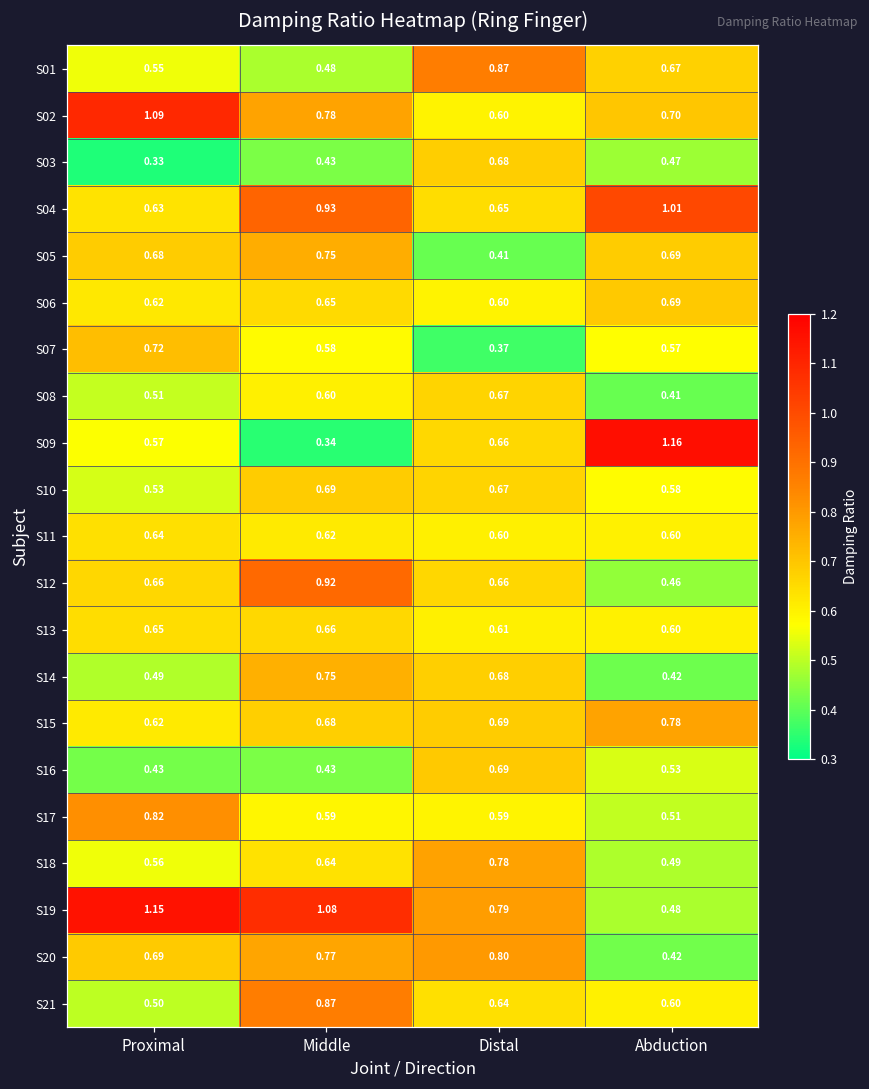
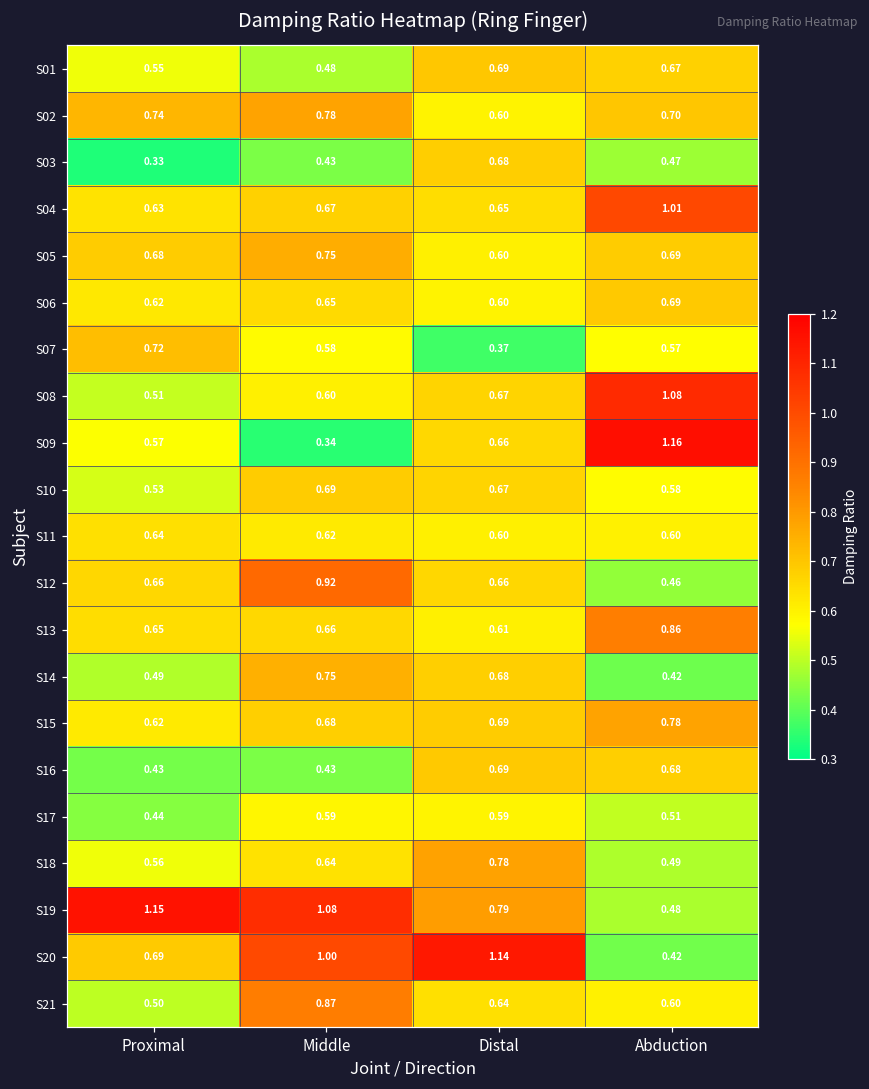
S01, Distal: 0.87 -> 0.69
S02, Proximal: 1.09 -> 0.74
S04, Middle: 0.93 -> 0.67
S05, Distal: 0.41 -> 0.60
S08, Abduction: 0.41 -> 1.08
S13, Abduction: 0.60 -> 0.86
S16, Abduction: 0.53 -> 0.68
S17, Proximal: 0.82 -> 0.44
S20, Middle: 0.77 -> 1.00
S20, Distal: 0.80 -> 1.14
